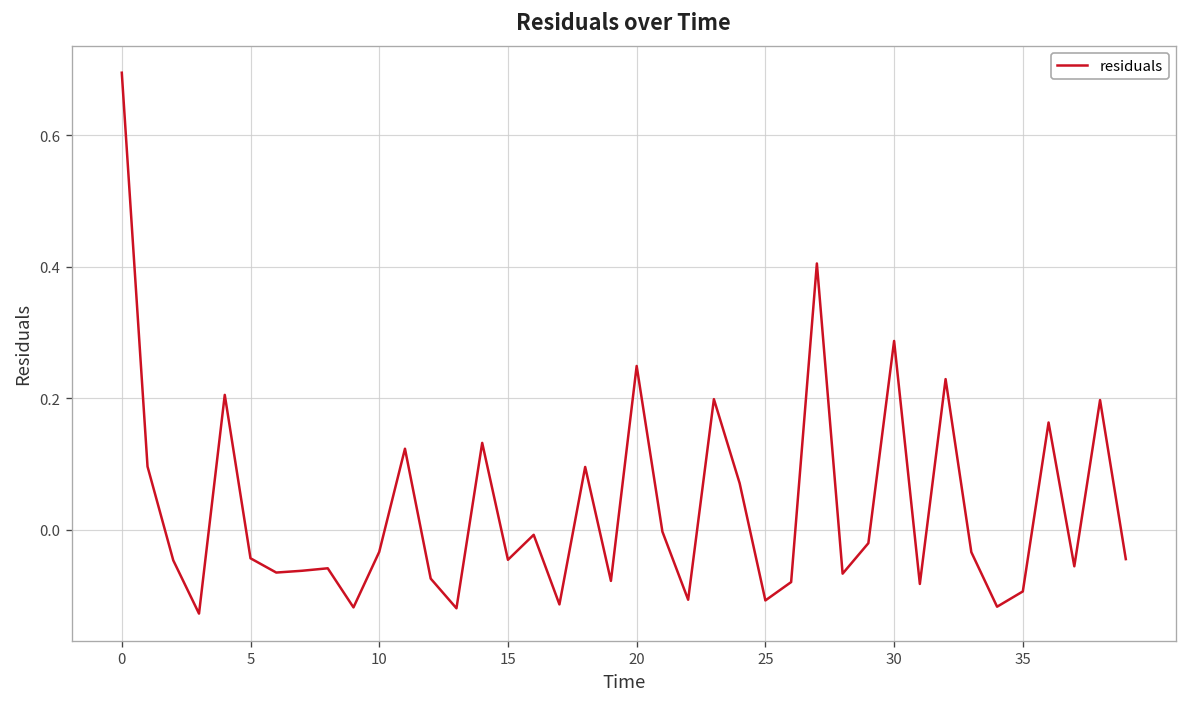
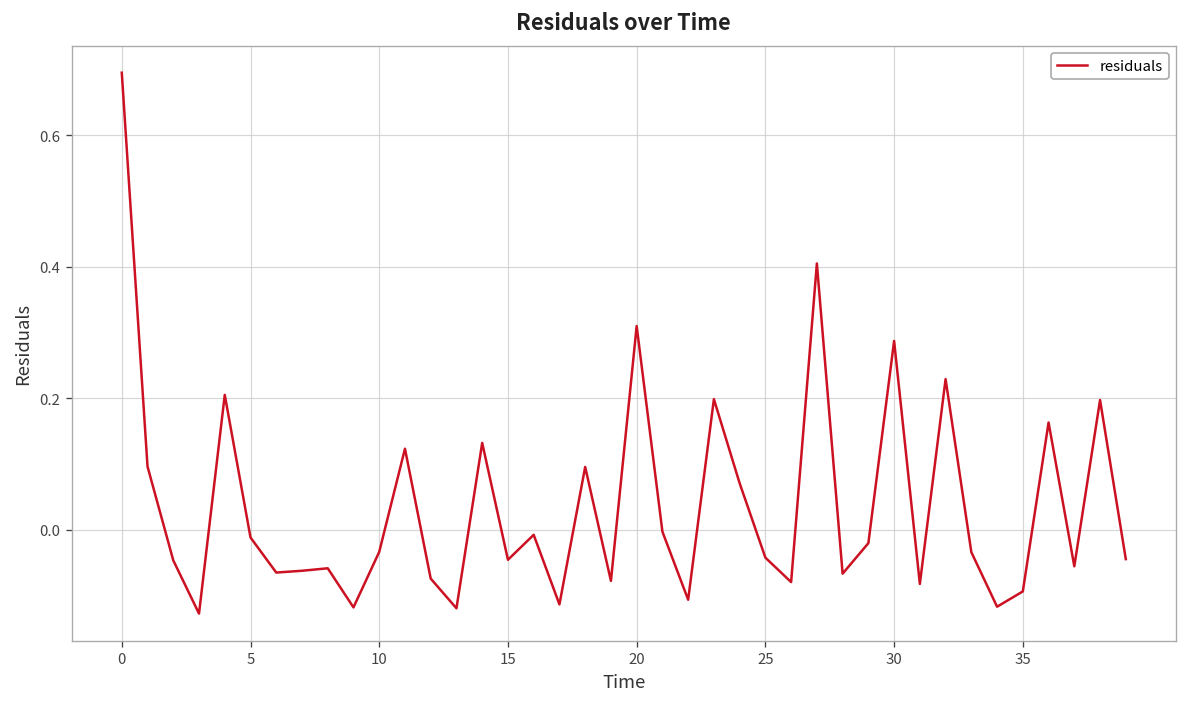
5: -0.04 -> -0.01
20: 0.25 -> 0.31
25: -0.11 -> -0.04
